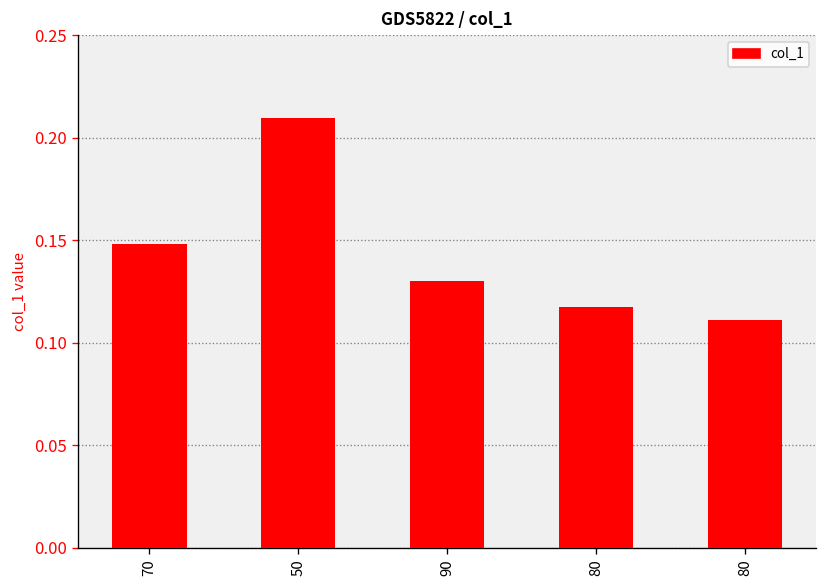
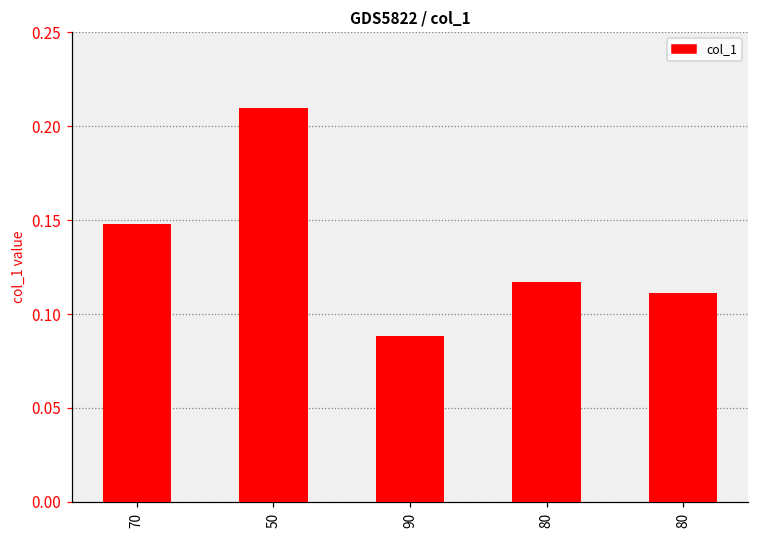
90: 0.130 -> 0.088
